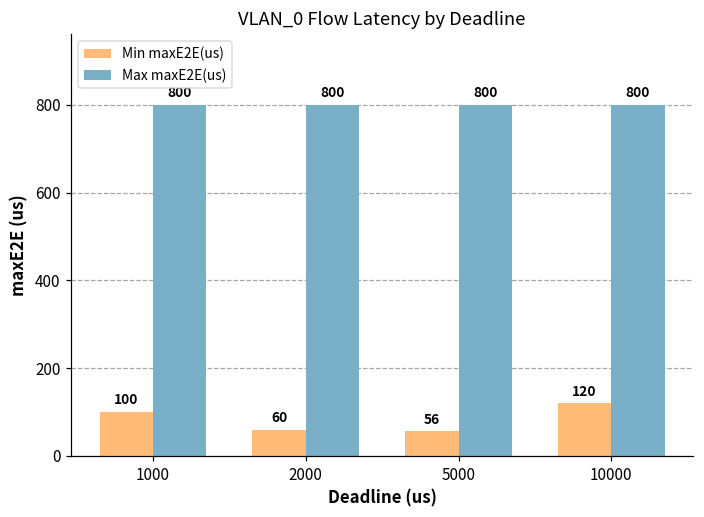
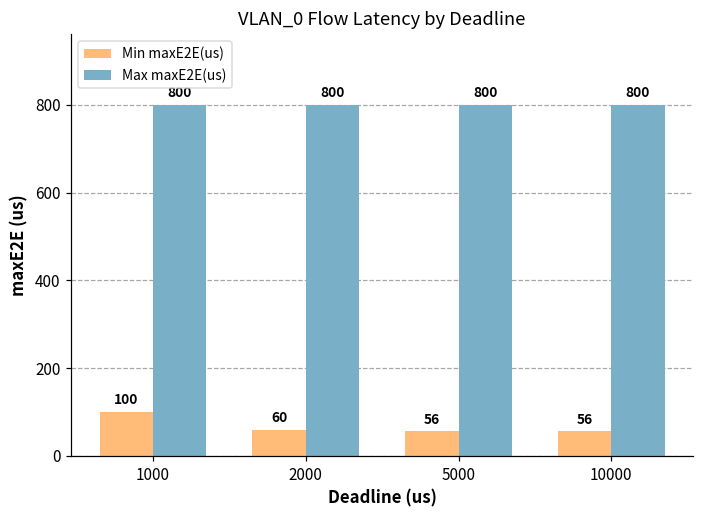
Min maxE2E(us), 10000: 120 -> 56
